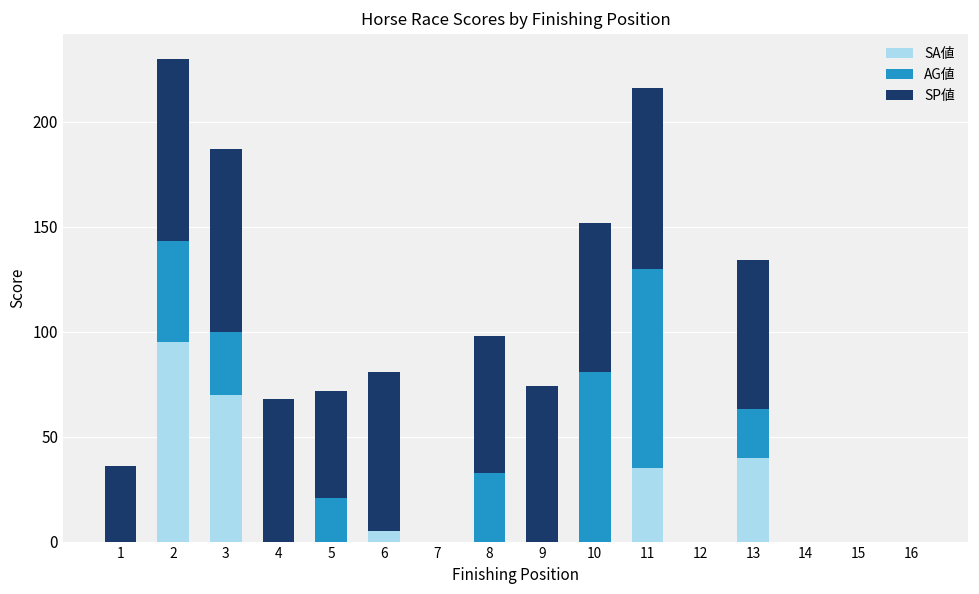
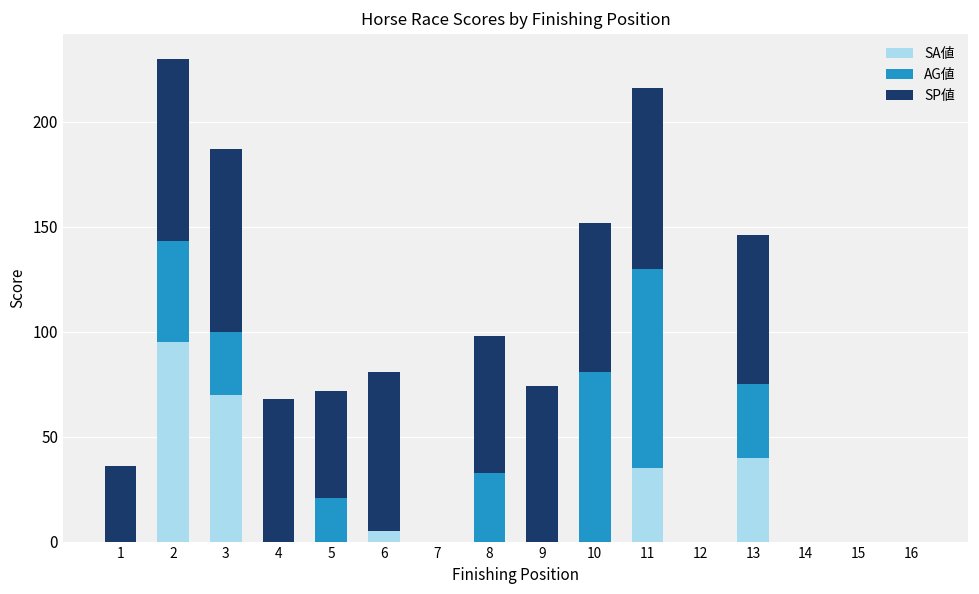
AG値, 13: 23 -> 35
